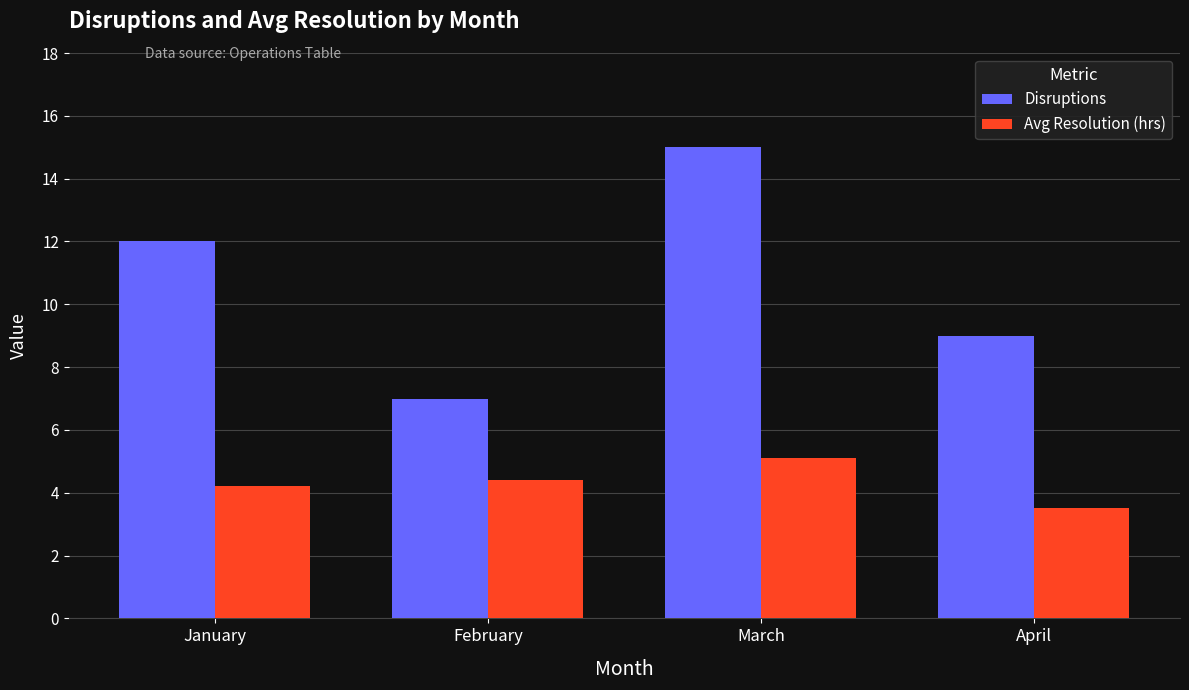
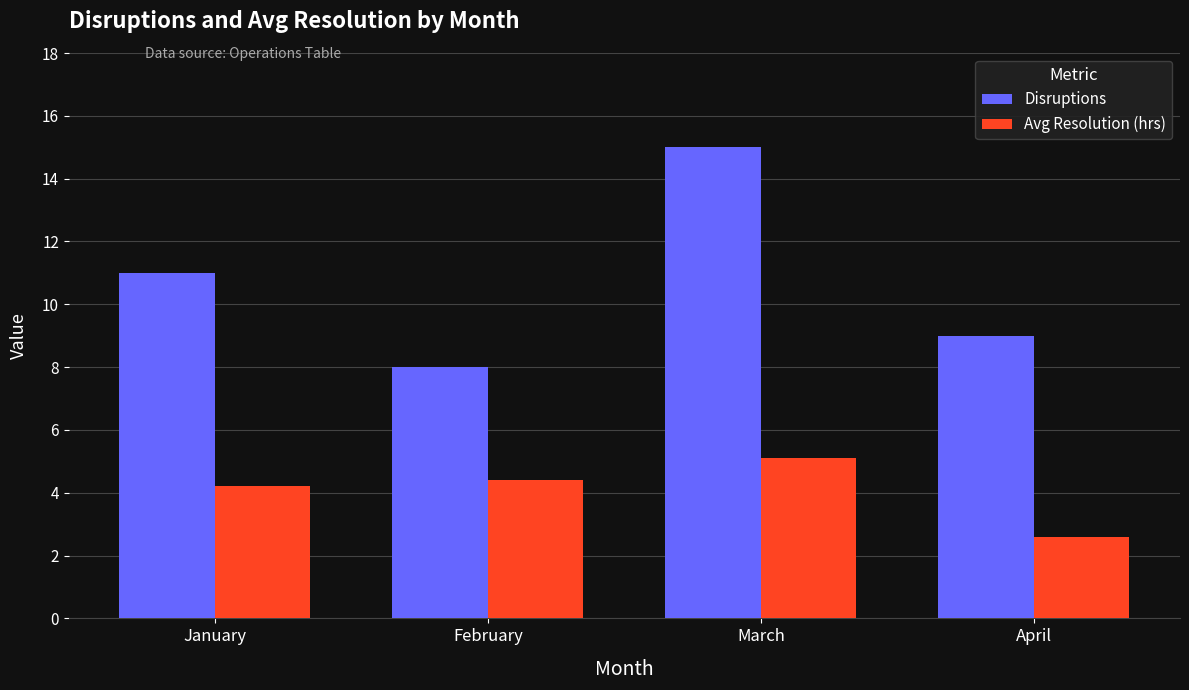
Disruptions, January: 12 -> 11
Disruptions, February: 7 -> 8
Avg Resolution (hrs), April: 3.5 -> 2.6
